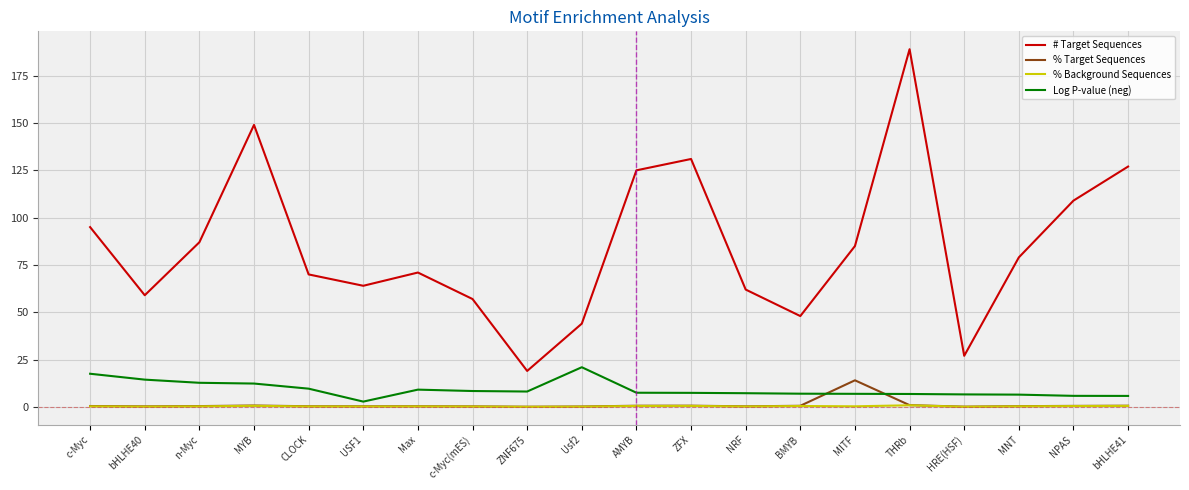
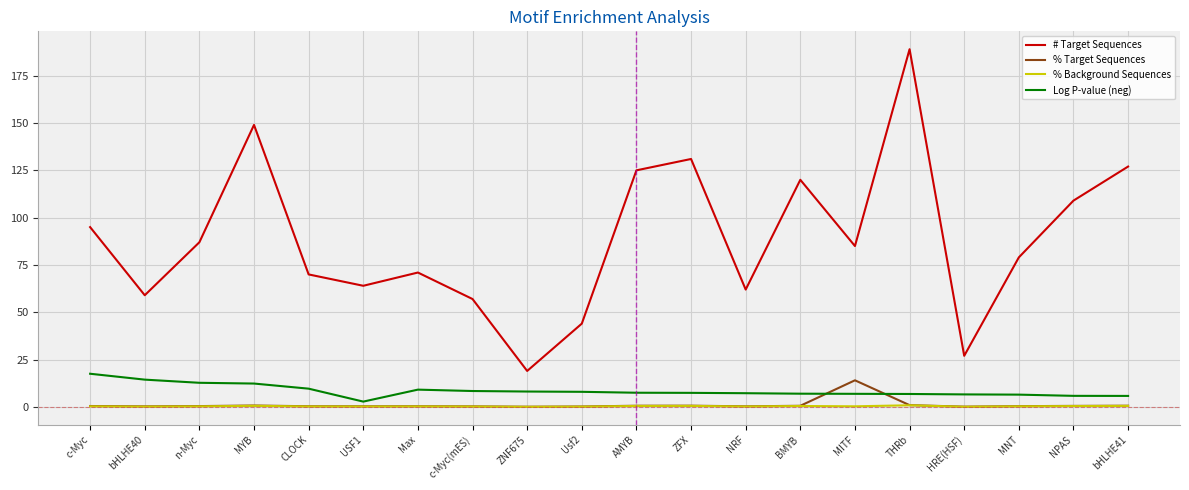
Log P-value (neg), Usf2: 21 -> 8
# Target Sequences, BMYB: 48 -> 120
